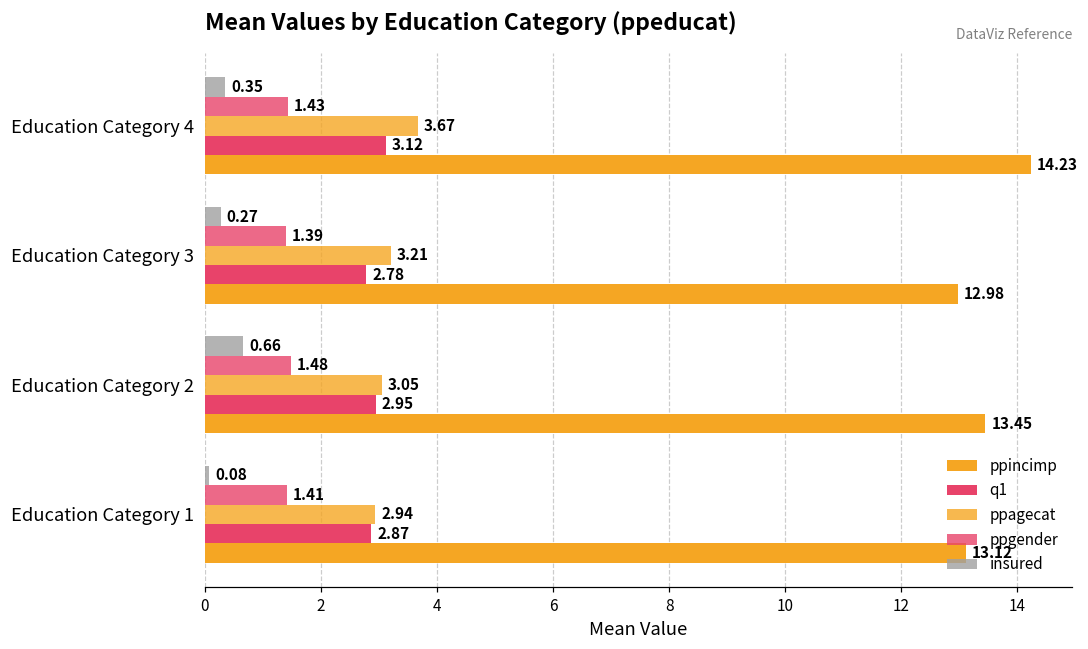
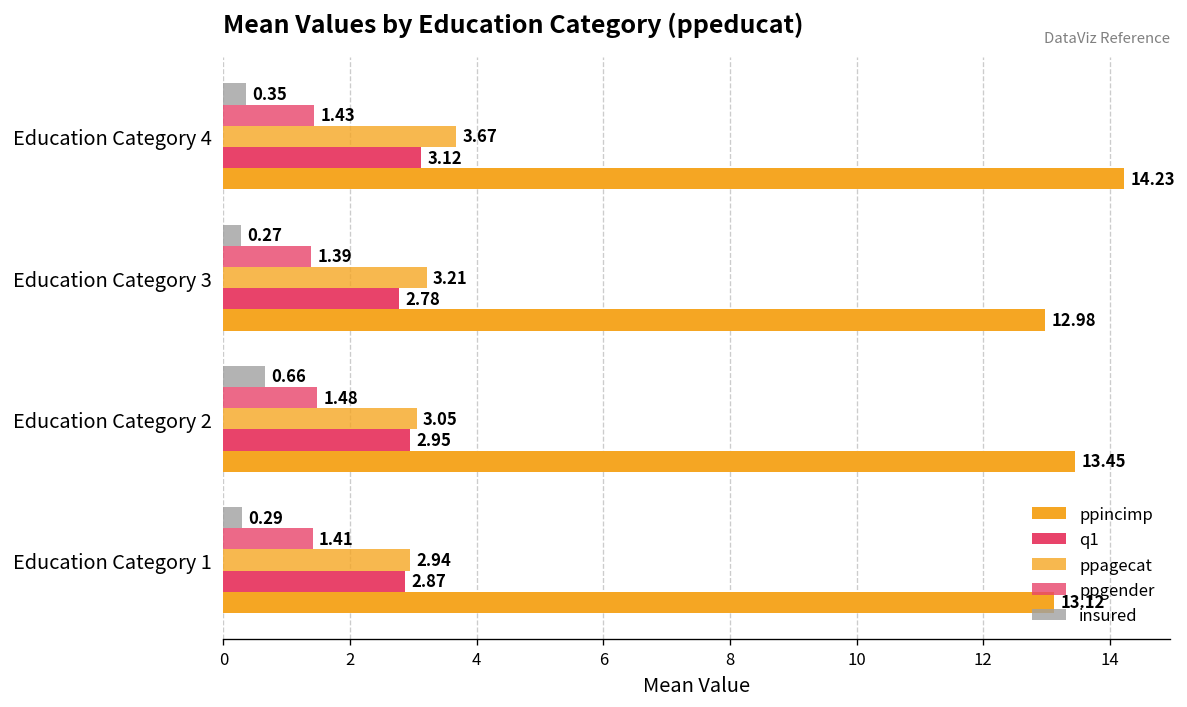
insured, Education Category 1: 0.08 -> 0.29
